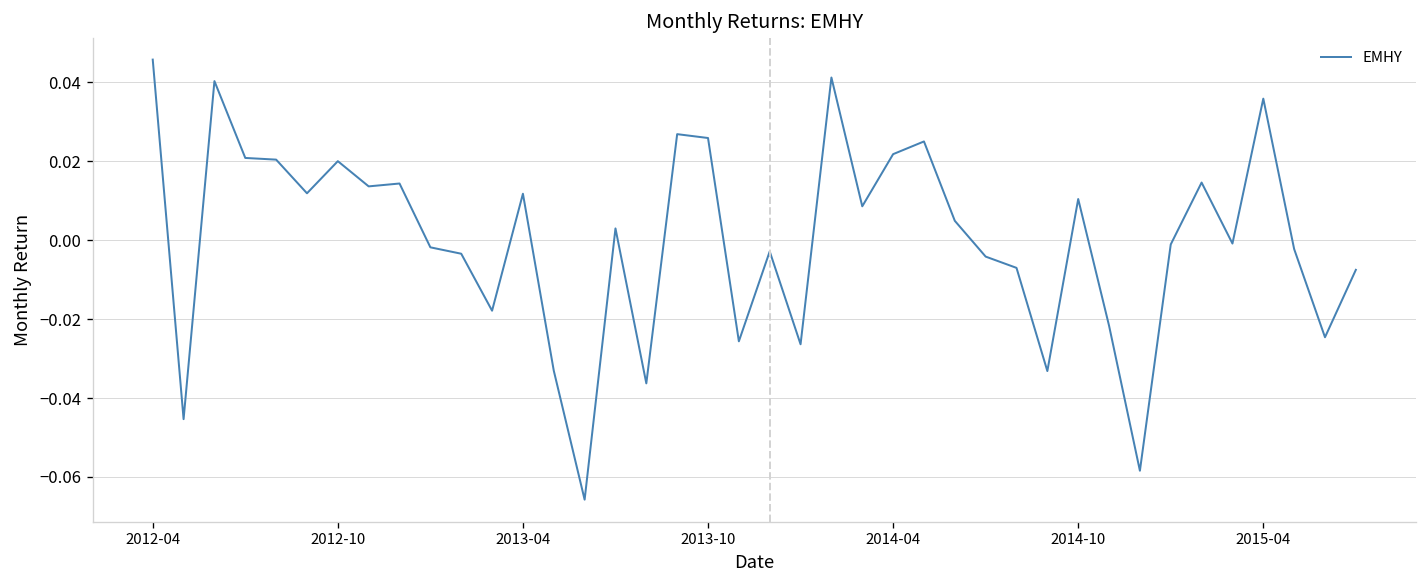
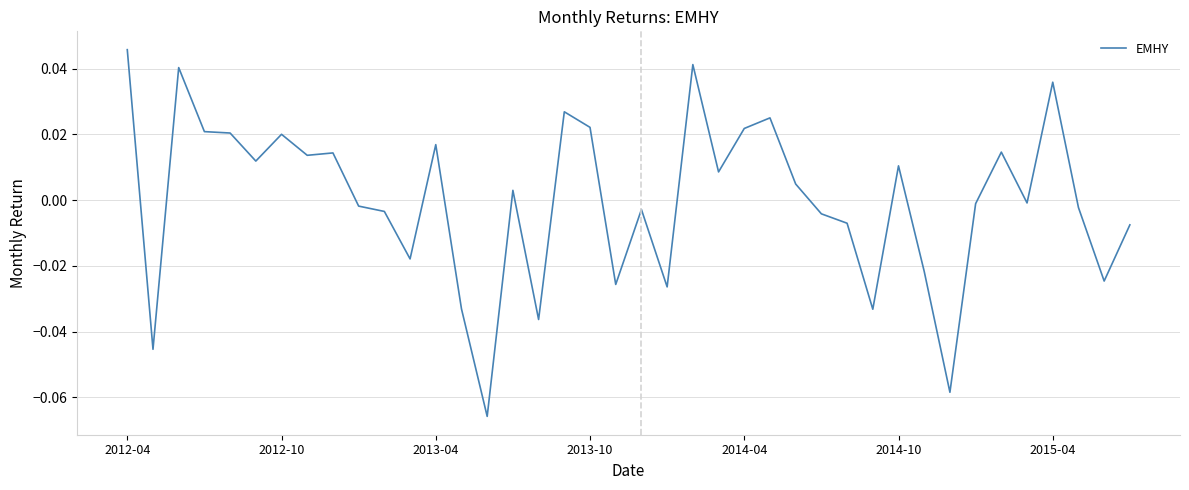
2013-04: 0.012 -> 0.017
2013-10: 0.026 -> 0.022
